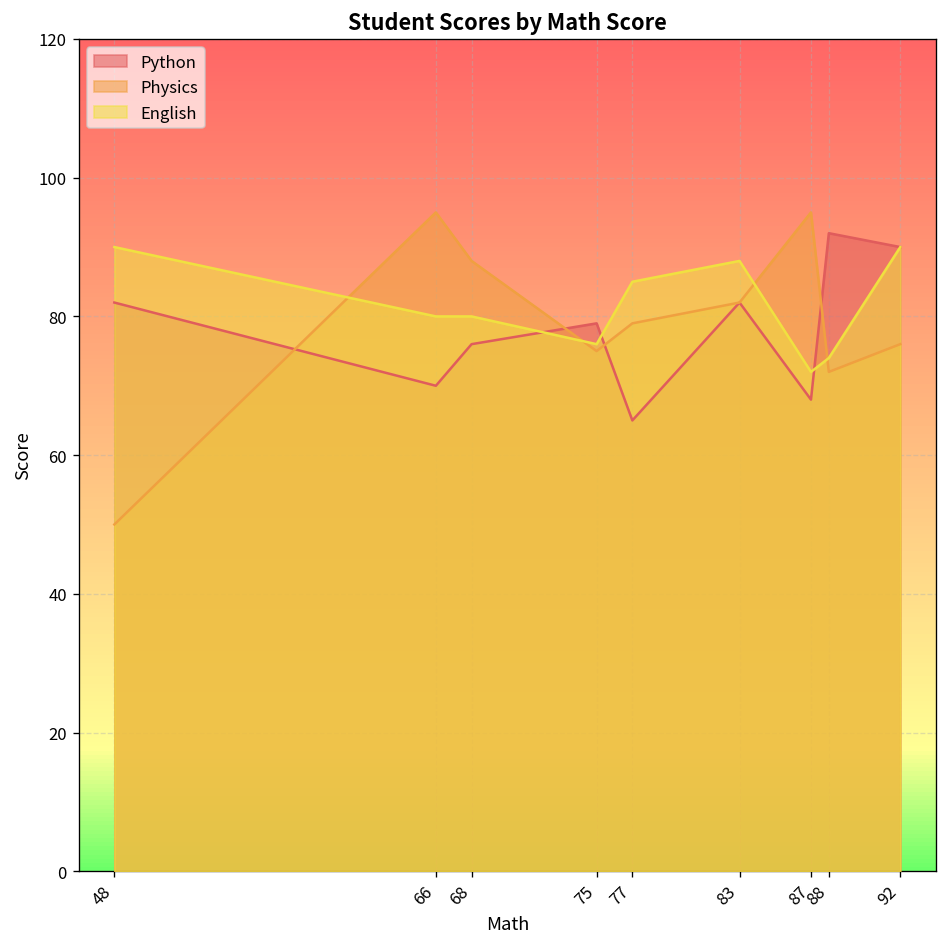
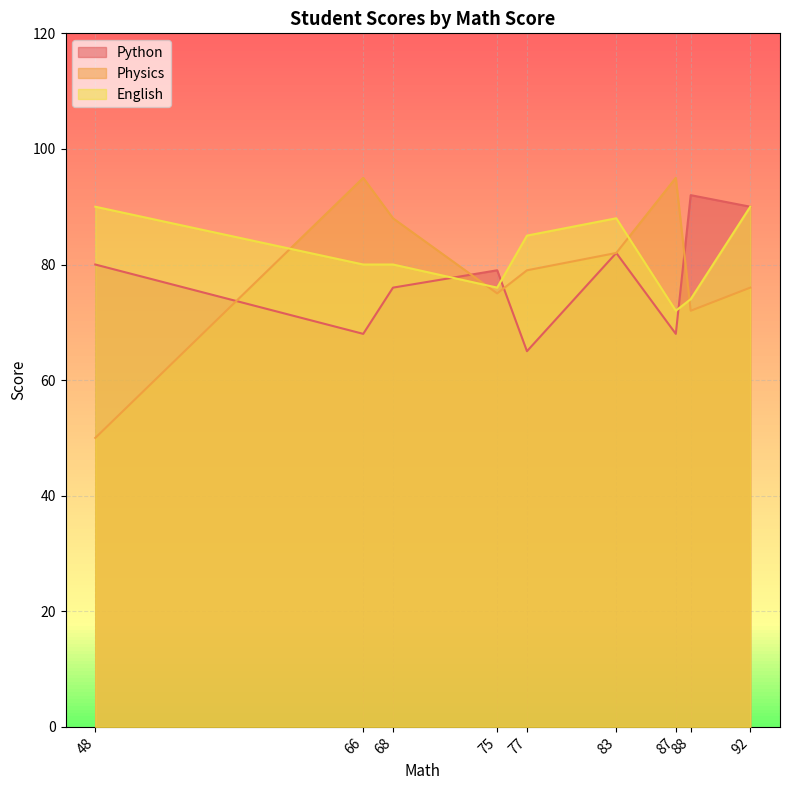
Python, 48: 82 -> 80
Python, 66: 70 -> 68
